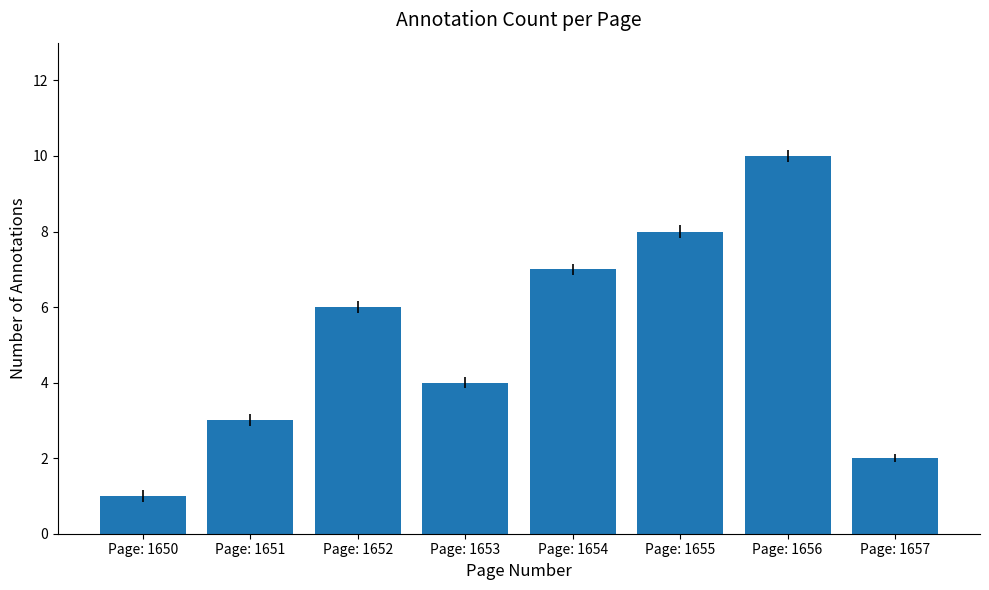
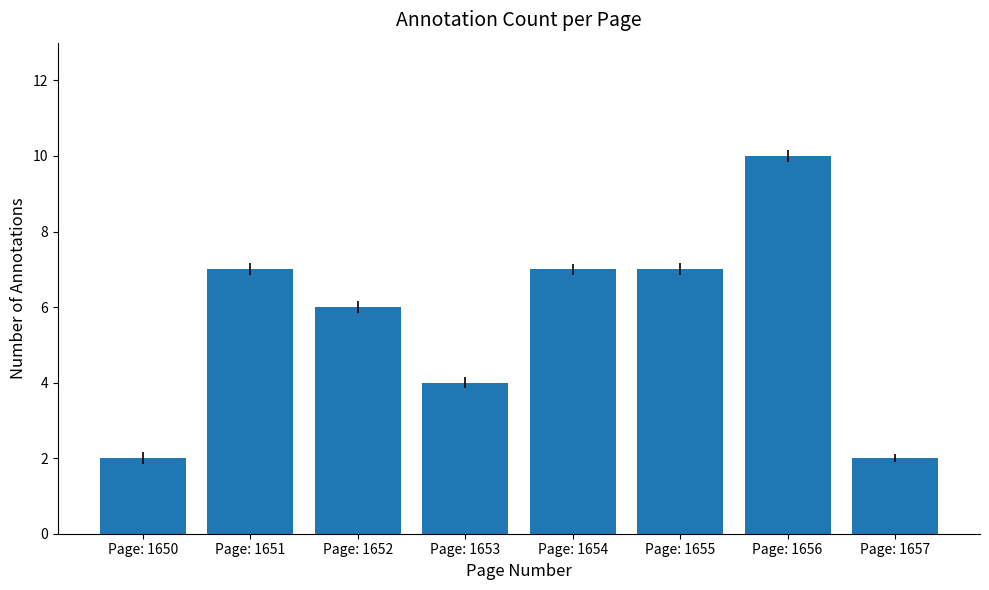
Page: 1650: 1 -> 2
Page: 1651: 3 -> 7
Page: 1655: 8 -> 7
